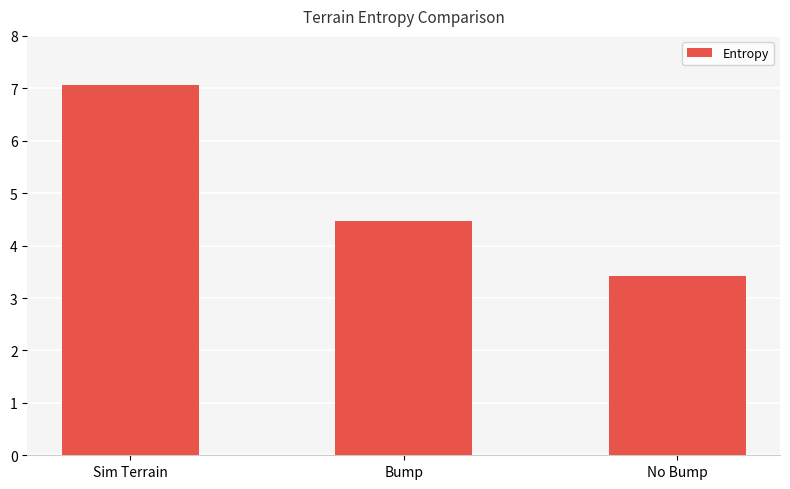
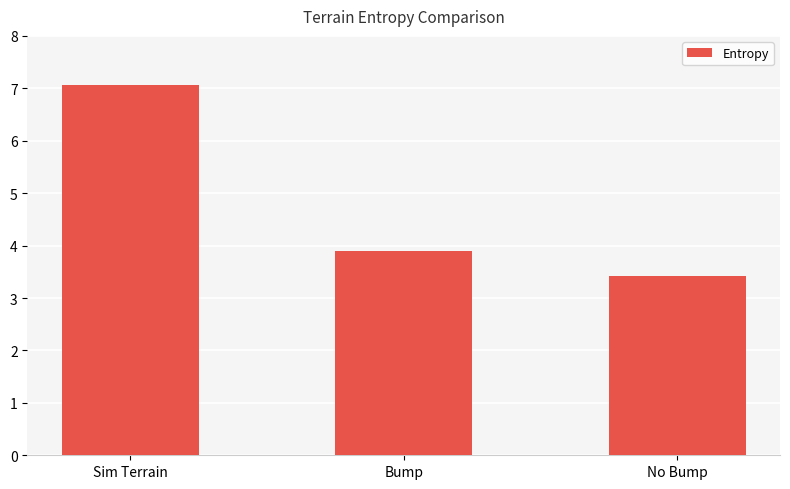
Bump: 4.5 -> 3.9
